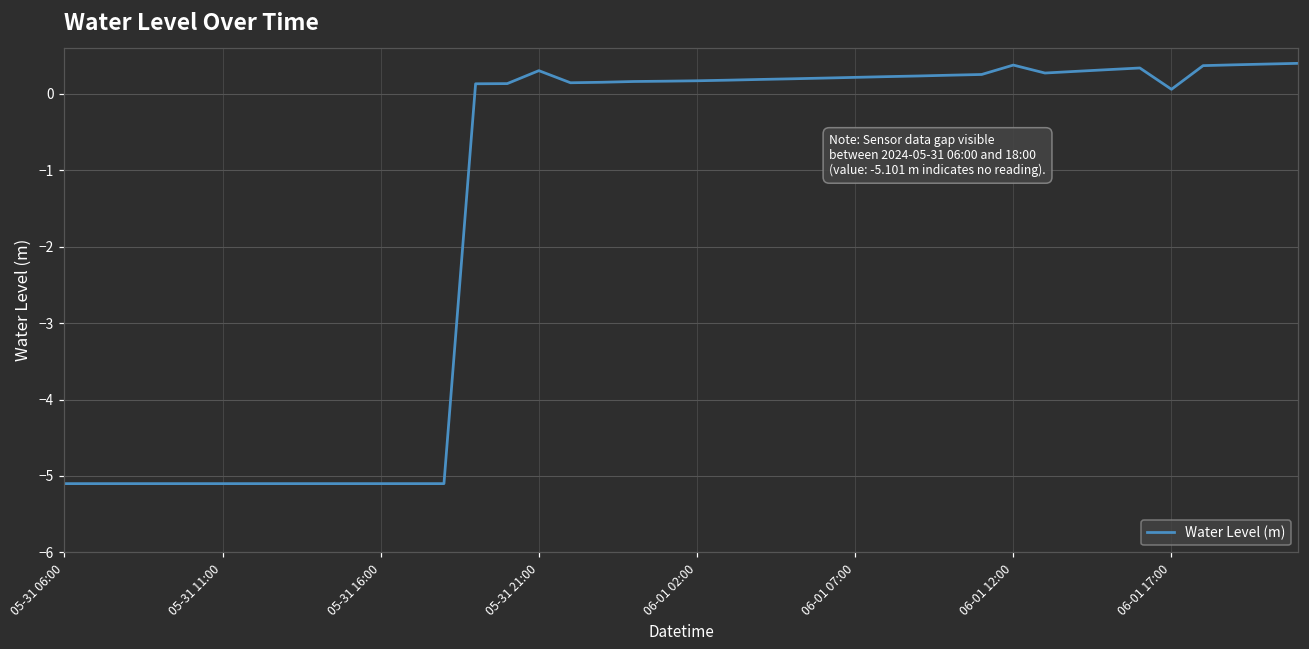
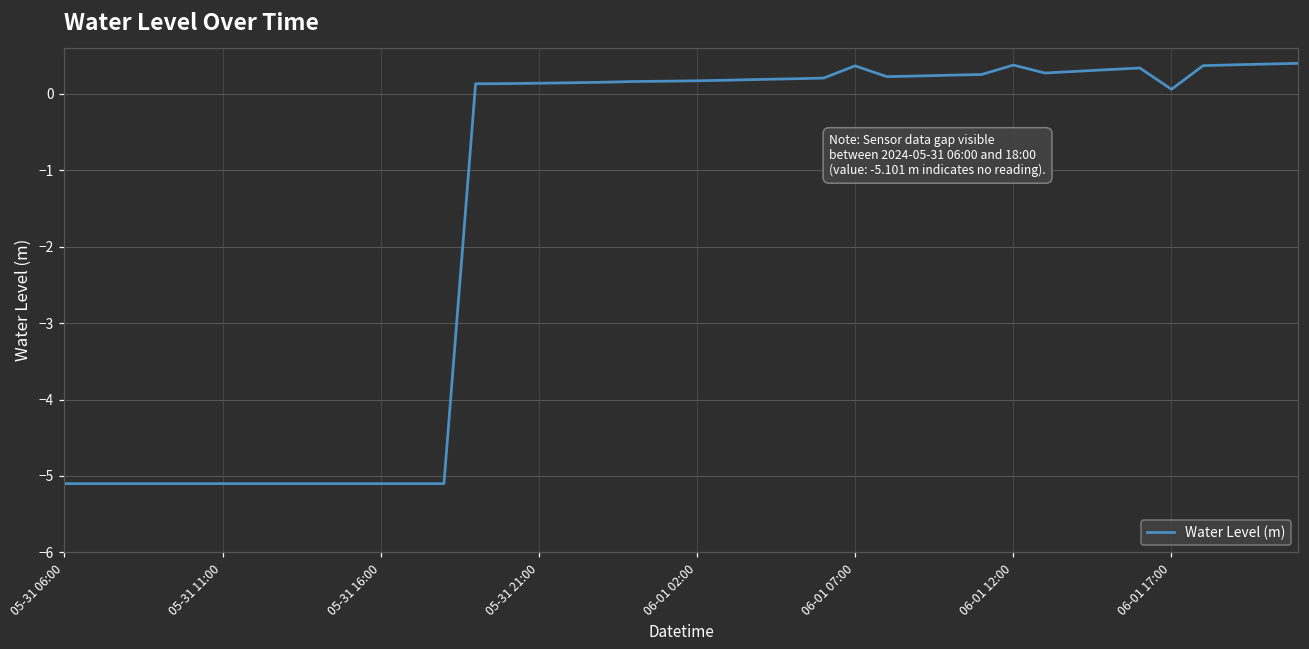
05-31 21:00: 0.3 -> 0.1
06-01 07:00: 0.2 -> 0.4
